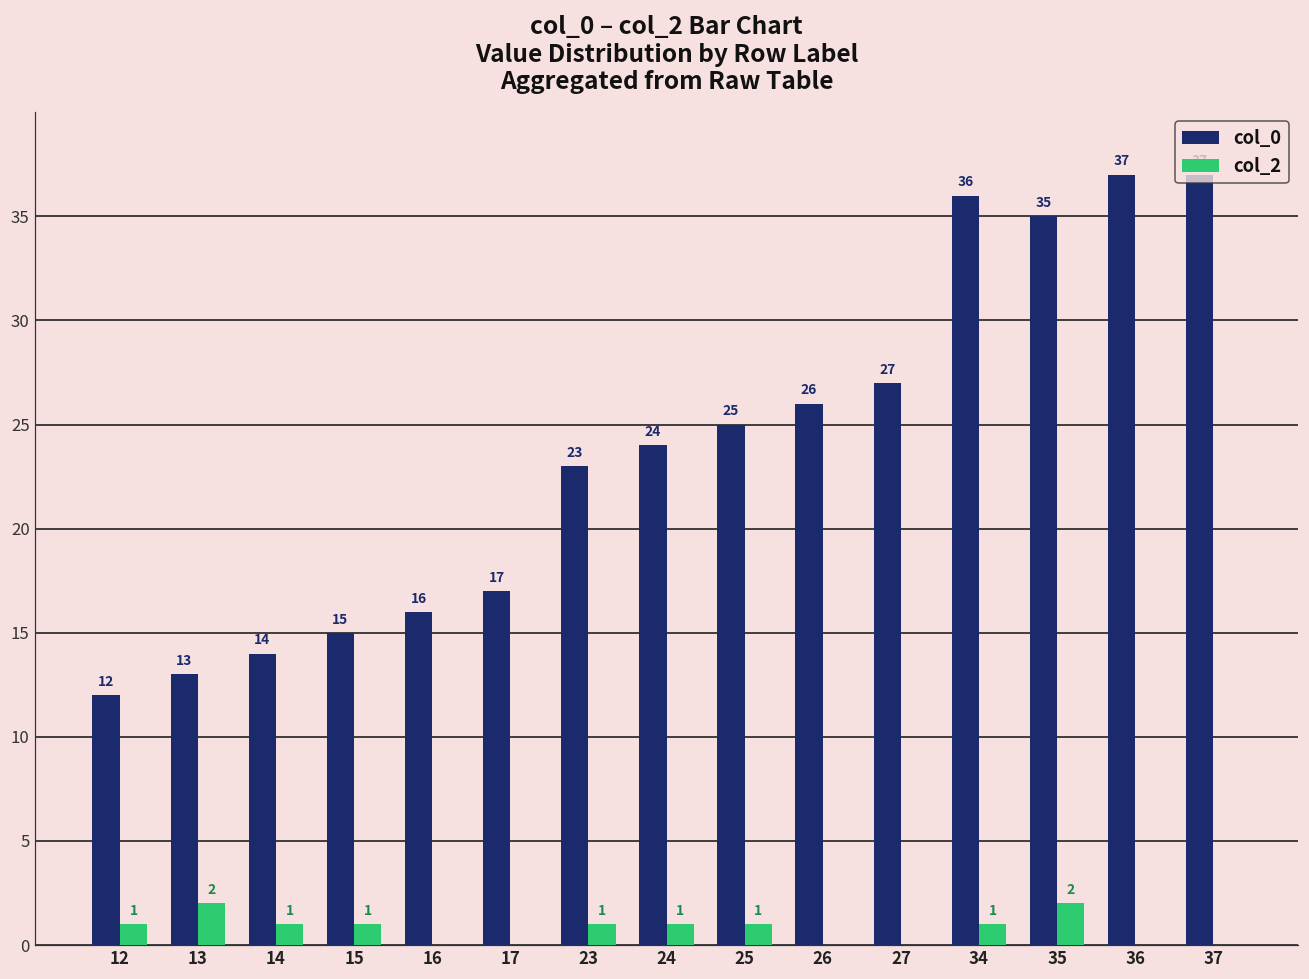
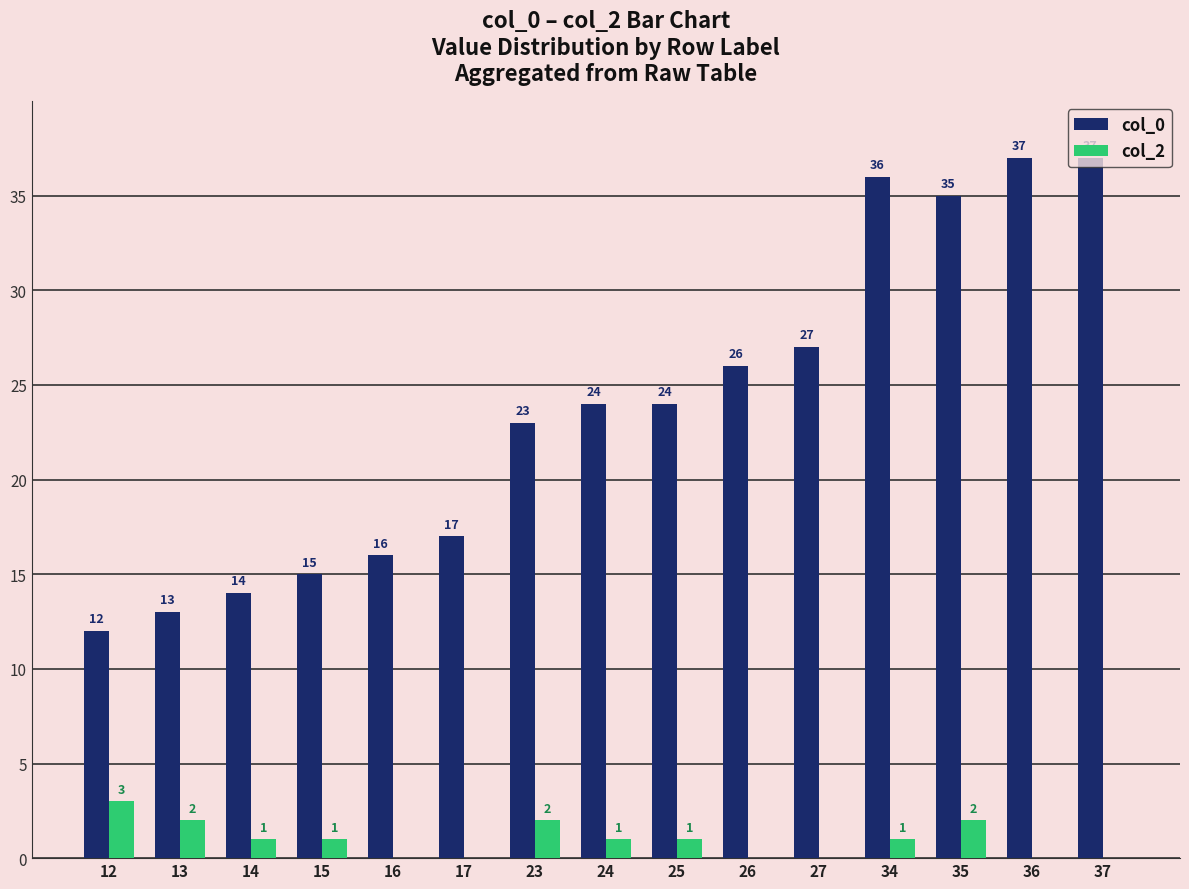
col_2, 12: 1 -> 3
col_2, 23: 1 -> 2
col_0, 25: 25 -> 24
